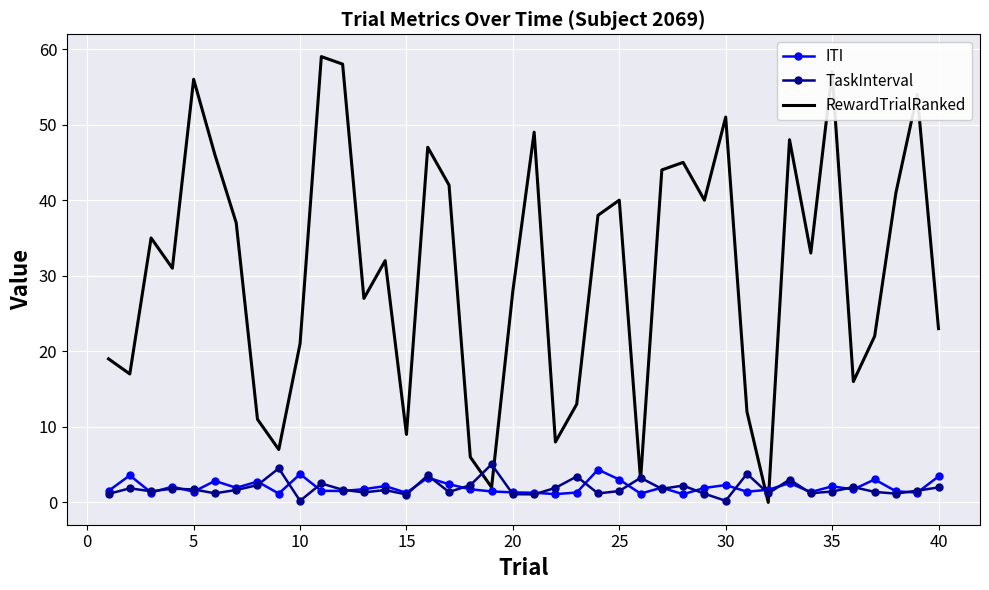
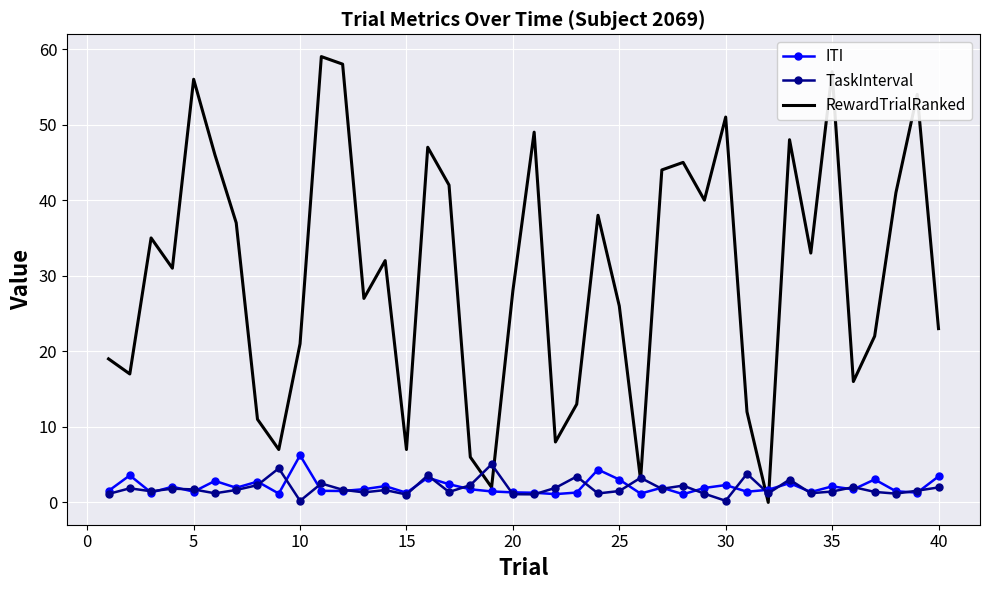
ITI, 10: 4 -> 6
RewardTrialRanked, 15: 9 -> 7
RewardTrialRanked, 25: 40 -> 26
